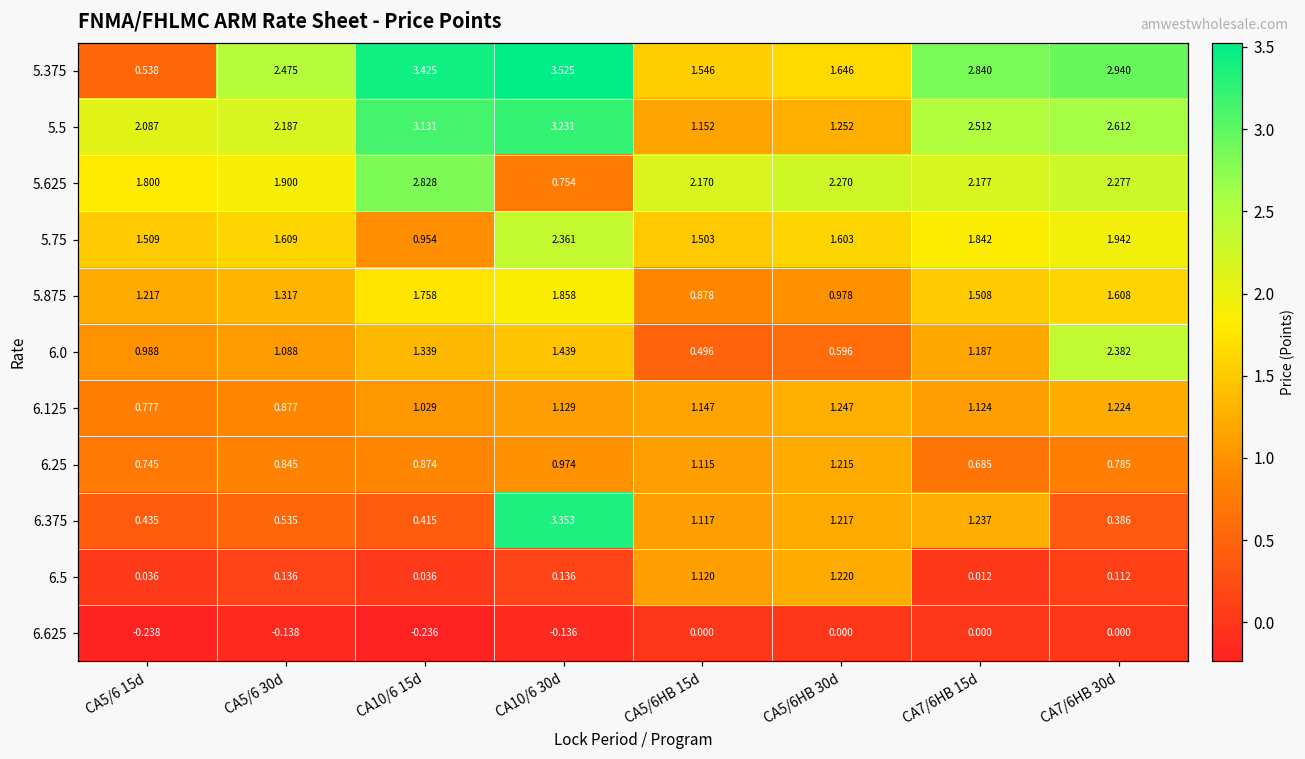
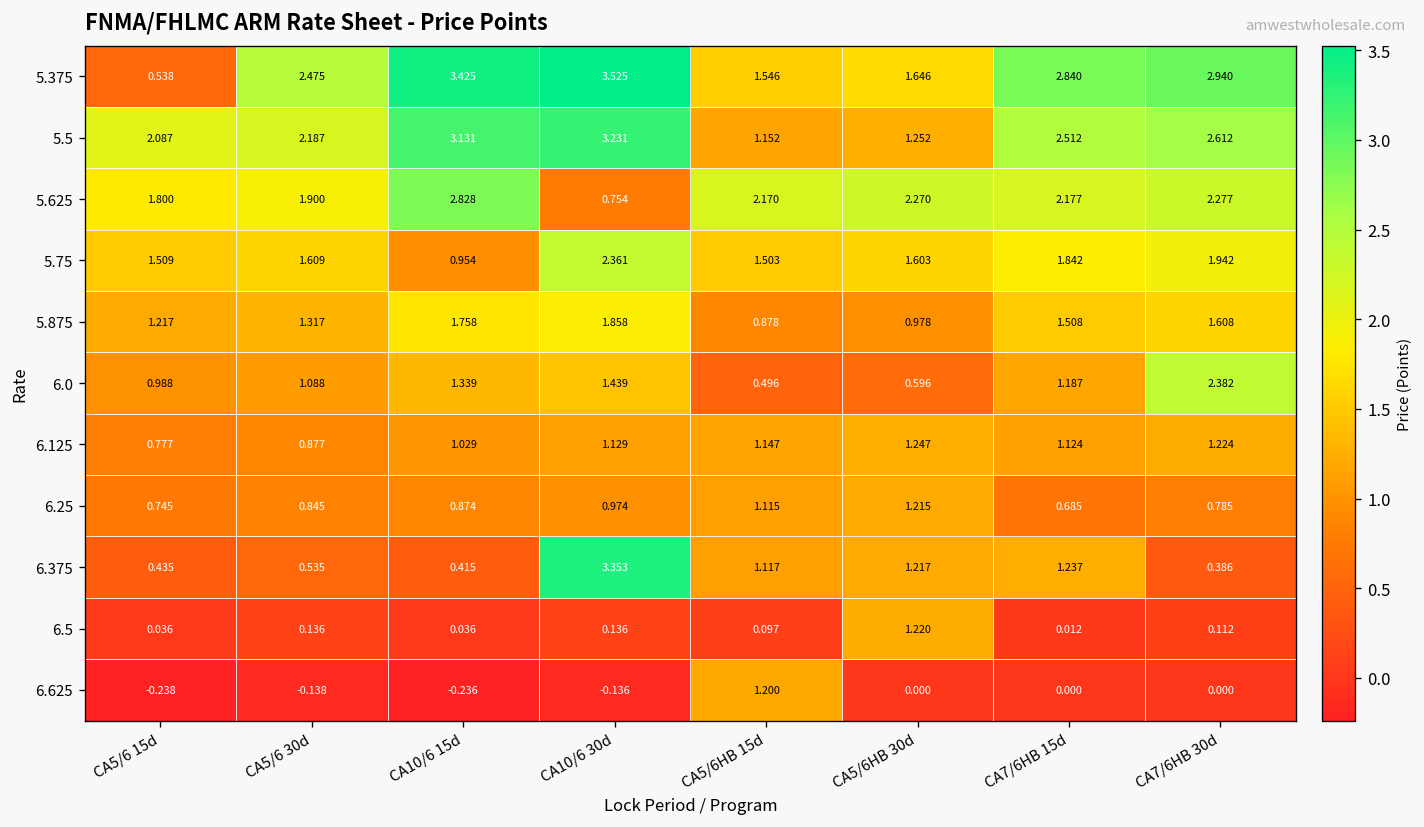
6.5, CA5/6HB 15d: 1.120 -> 0.097
6.625, CA5/6HB 15d: 0.000 -> 1.200
